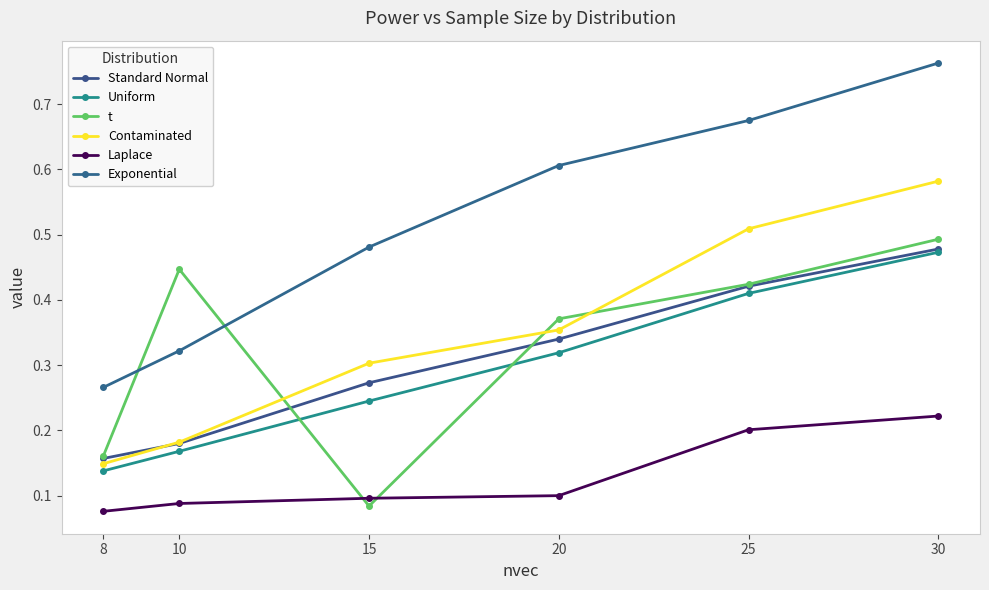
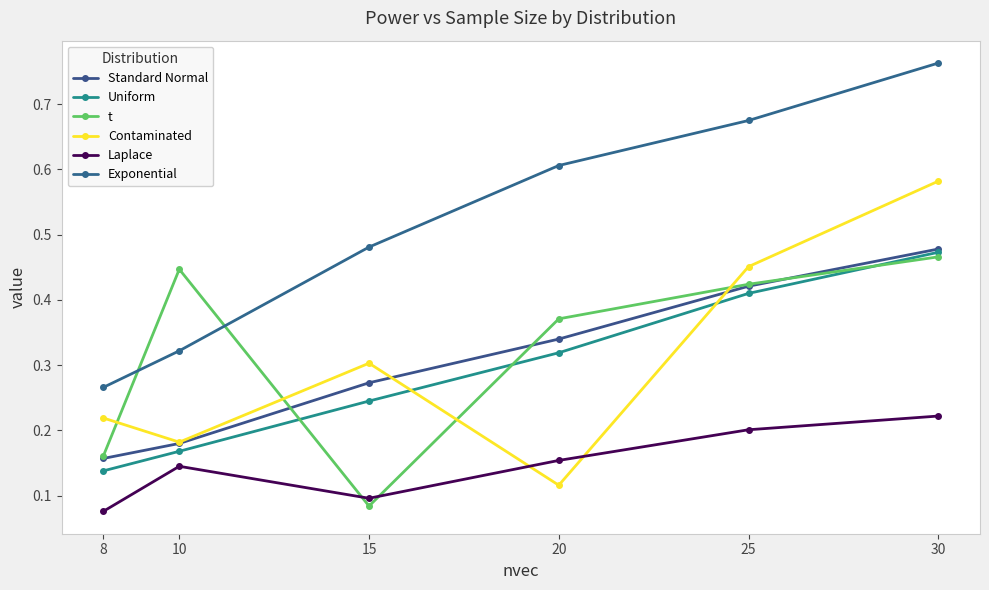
Contaminated, 8: 0.15 -> 0.22
Laplace, 10: 0.09 -> 0.15
Contaminated, 20: 0.35 -> 0.12
Laplace, 20: 0.10 -> 0.15
Contaminated, 25: 0.51 -> 0.45
t, 30: 0.49 -> 0.47
